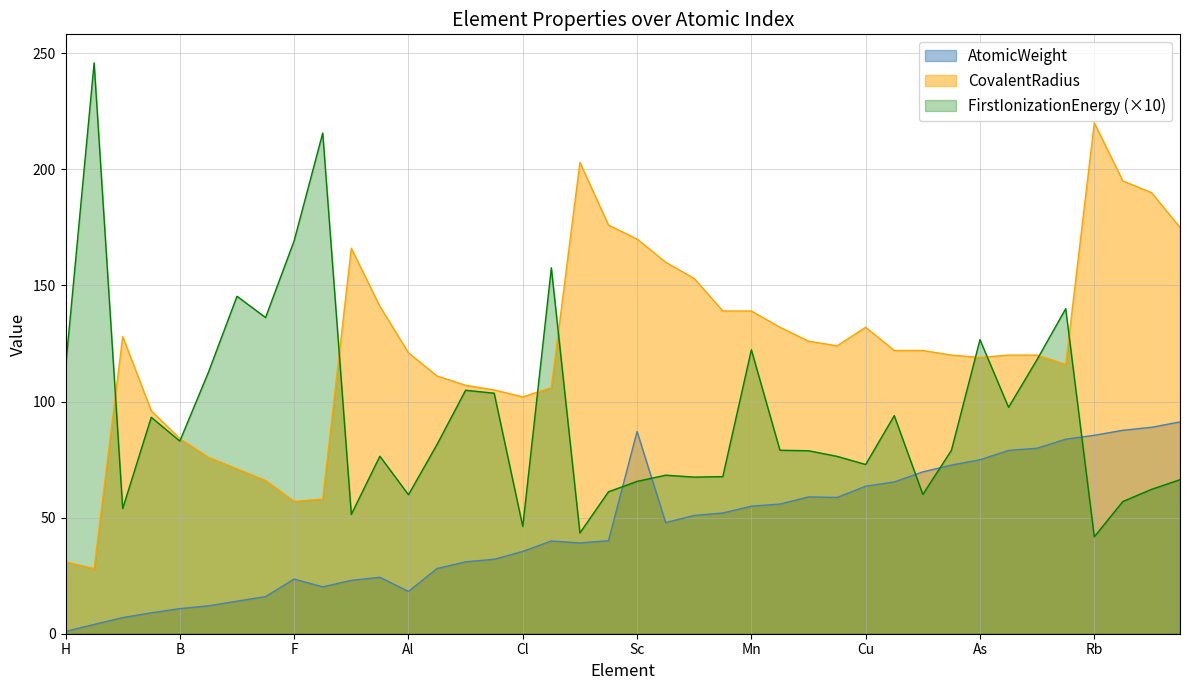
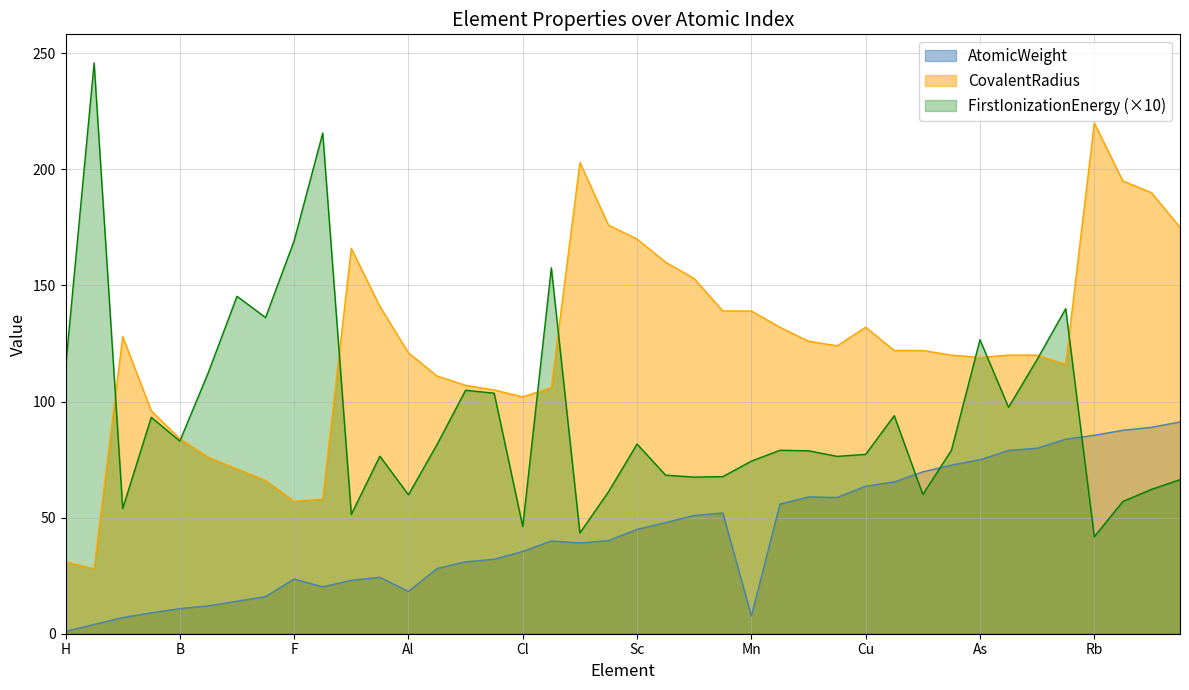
AtomicWeight, Sc: 87 -> 45
FirstIonizationEnergy (×10), Sc: 66 -> 82
AtomicWeight, Mn: 55 -> 8
FirstIonizationEnergy (×10), Mn: 122 -> 74
FirstIonizationEnergy (×10), Cu: 73 -> 77
